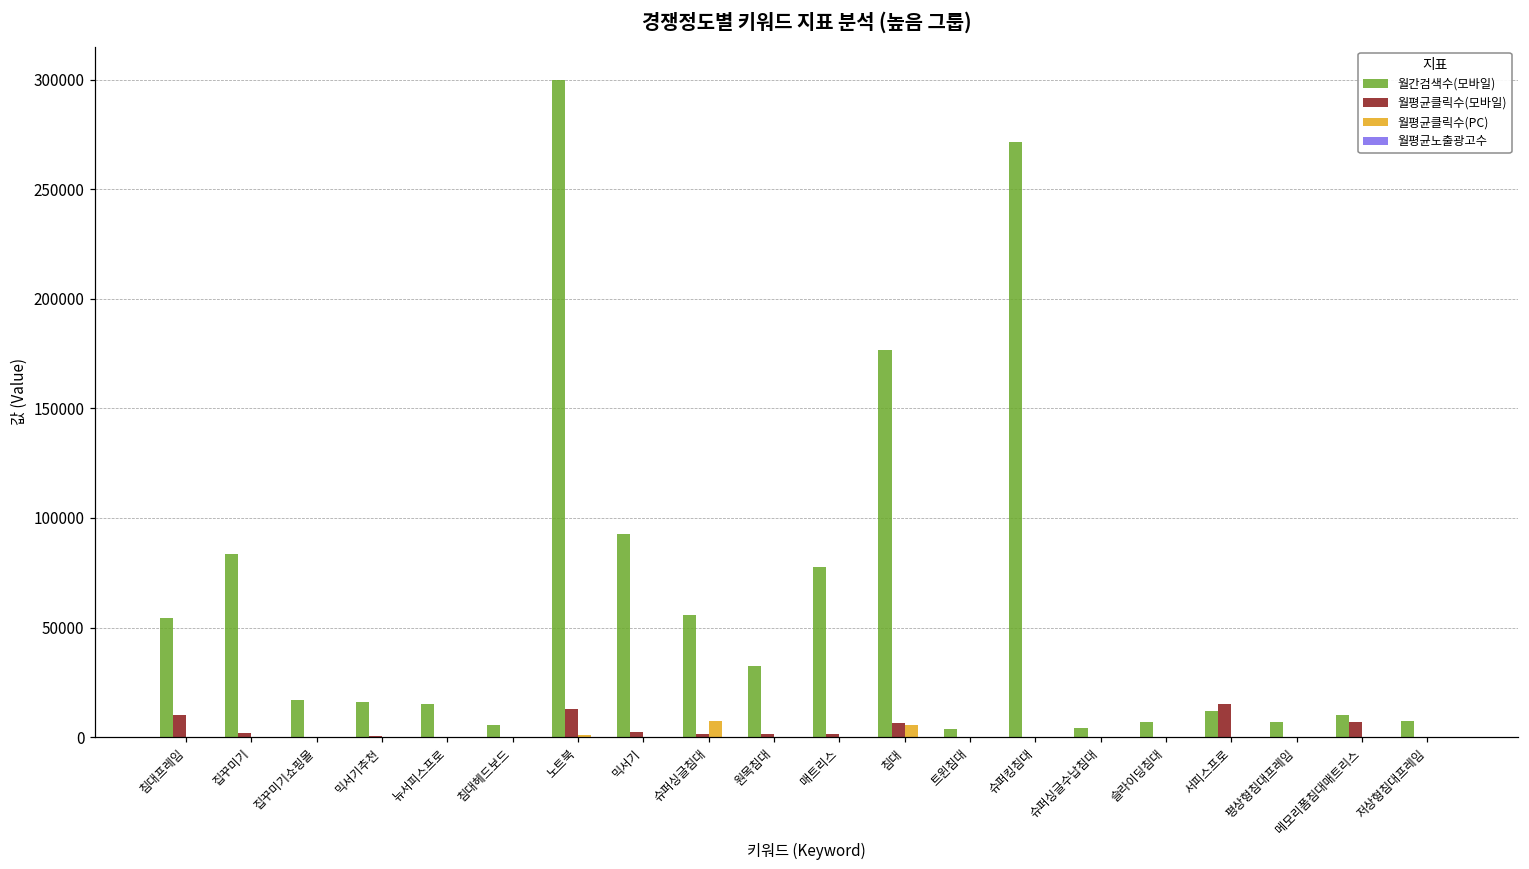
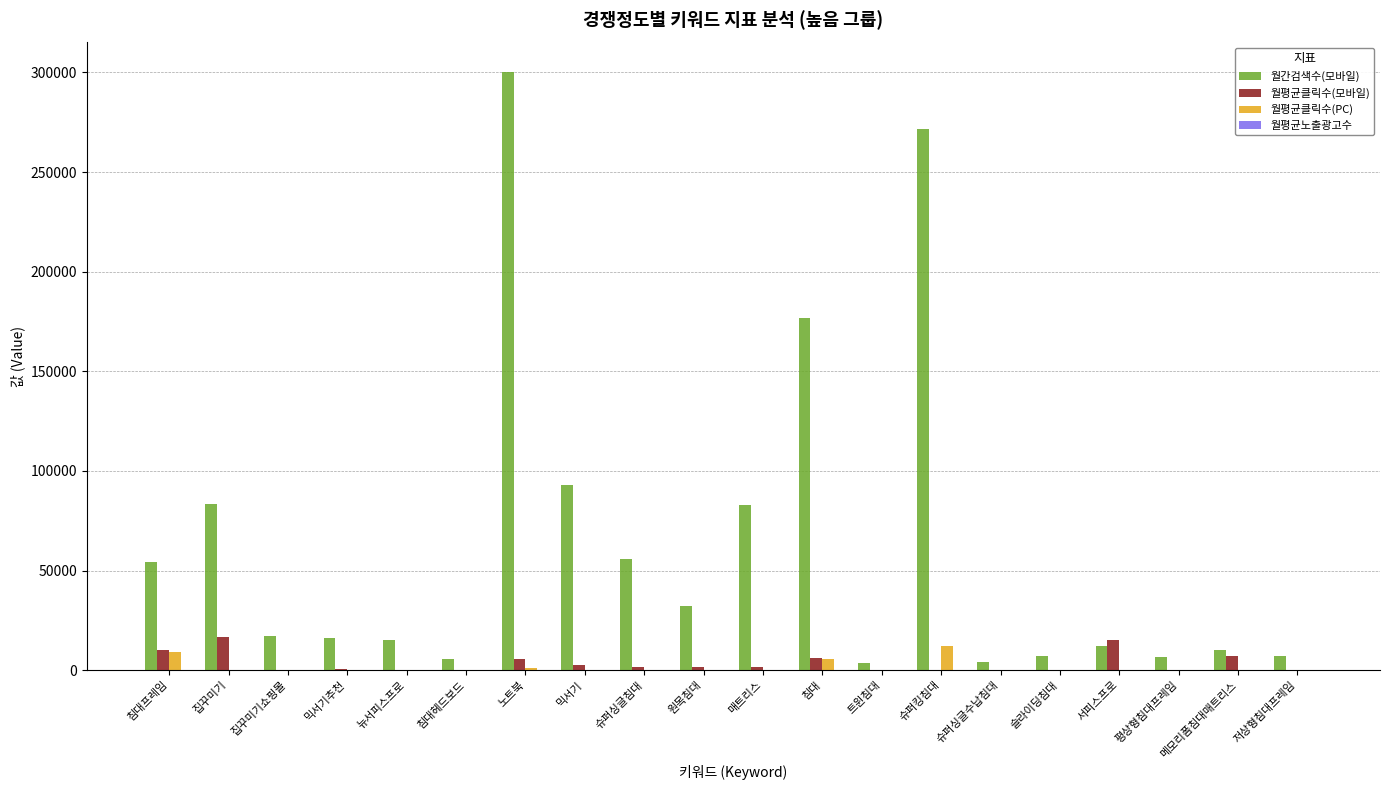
월평균클릭수(PC), 침대프레임: 0 -> 9000
월평균클릭수(모바일), 집꾸미기: 2000 -> 16000
월평균클릭수(모바일), 노트북: 13000 -> 5000
월평균클릭수(PC), 슈퍼싱글침대: 7000 -> 0
월간검색수(모바일), 매트리스: 78000 -> 83000
월평균클릭수(PC), 슈퍼킹침대: 0 -> 12000
